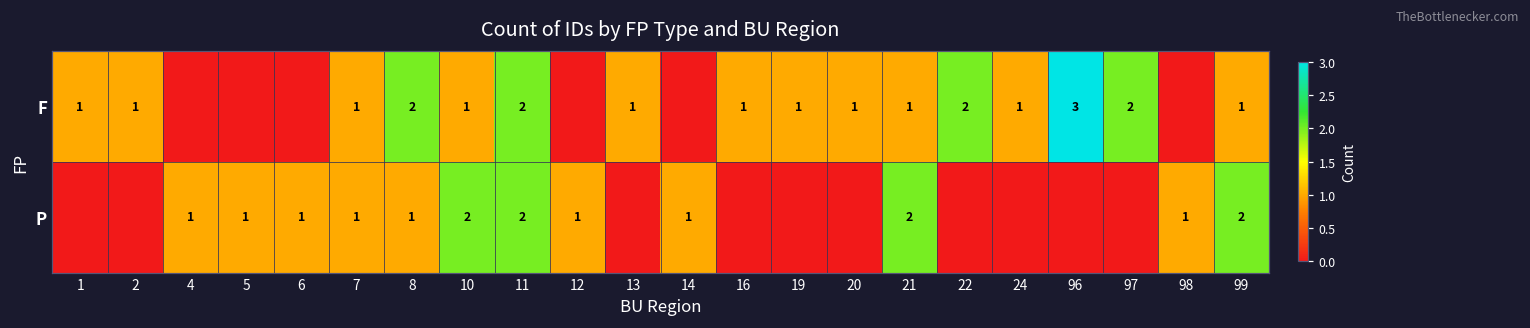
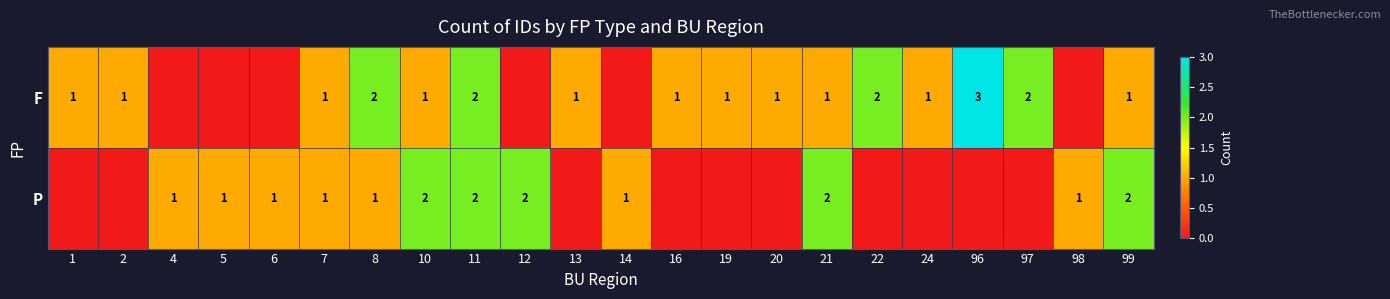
P, 12: 1 -> 2
